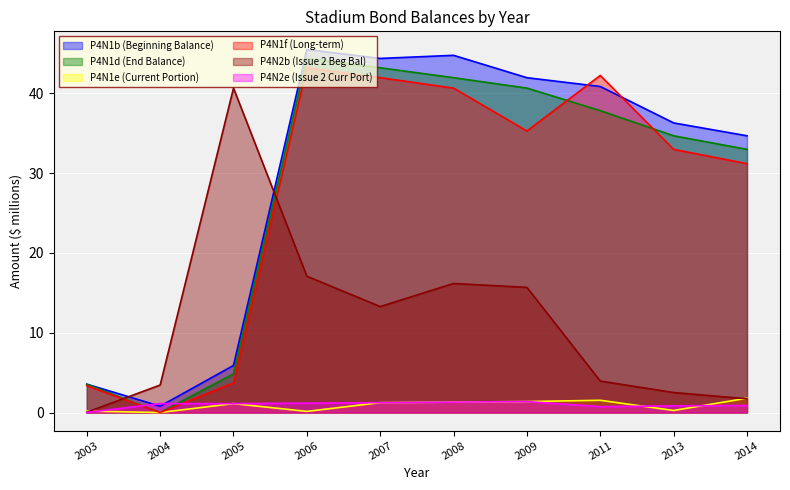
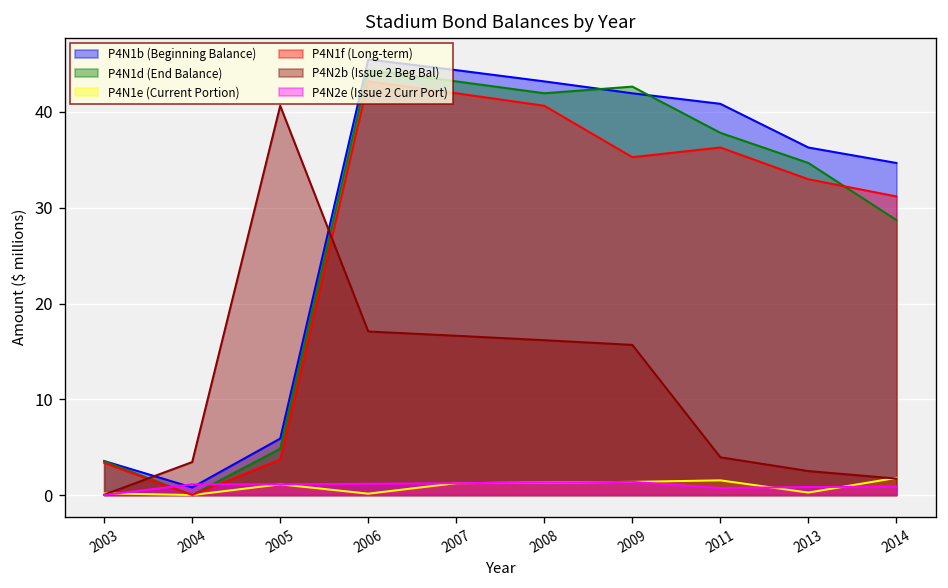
P4N2b (Issue 2 Beg Bal), 2007: 13 -> 17
P4N1b (Beginning Balance), 2008: 45 -> 43
P4N1d (End Balance), 2009: 41 -> 43
P4N1f (Long-term), 2011: 42 -> 36
P4N1d (End Balance), 2014: 33 -> 29
